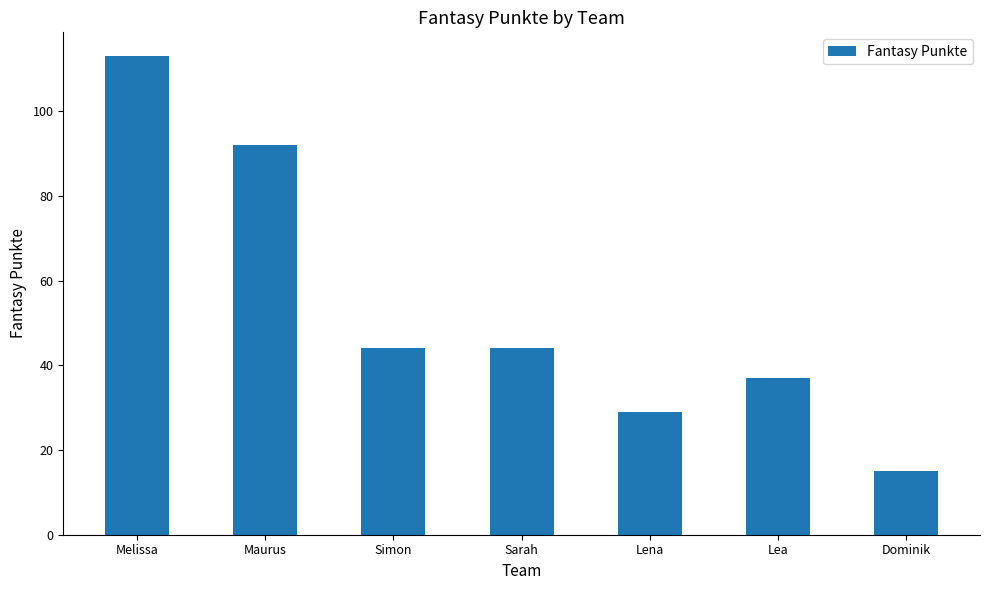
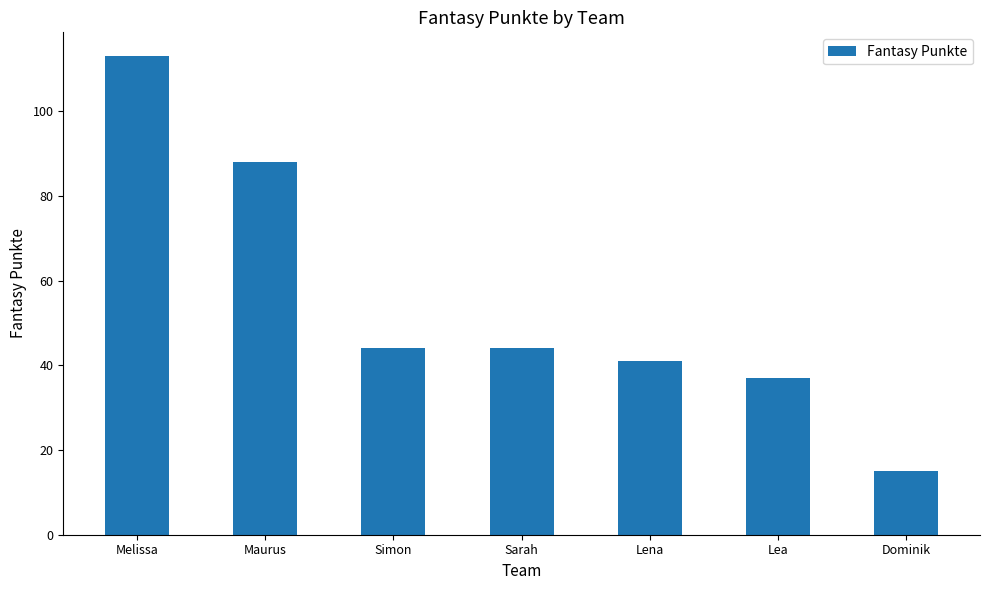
Maurus: 92 -> 88
Lena: 29 -> 41
